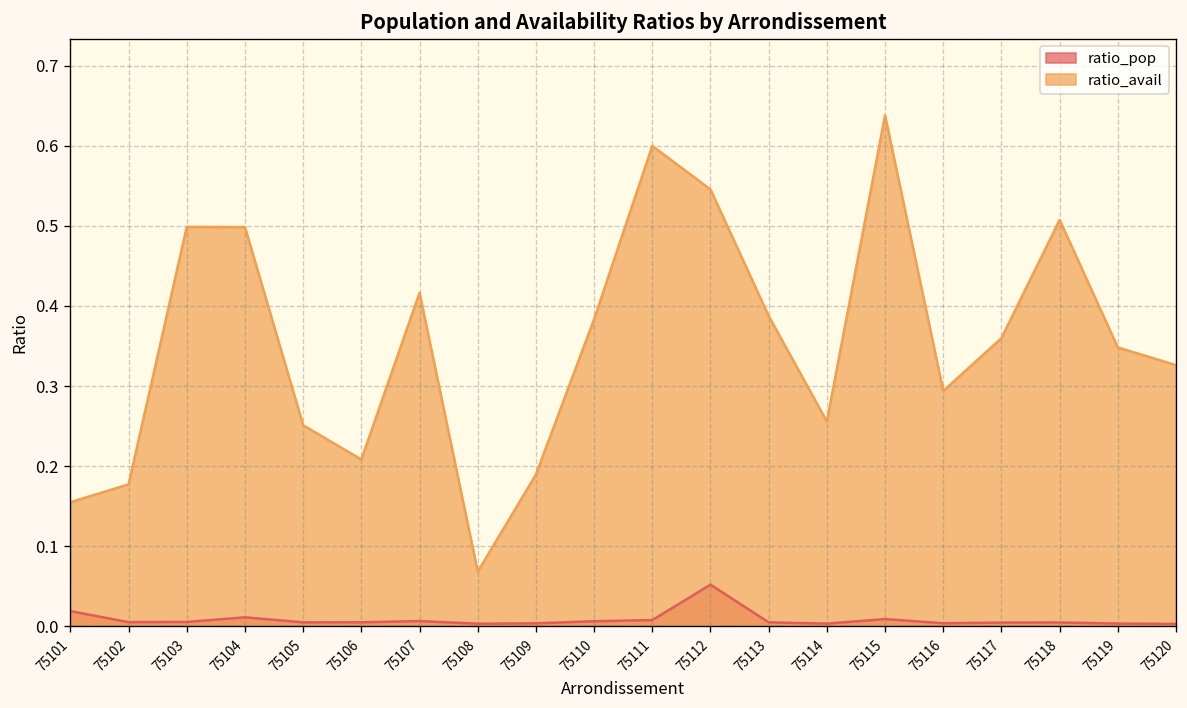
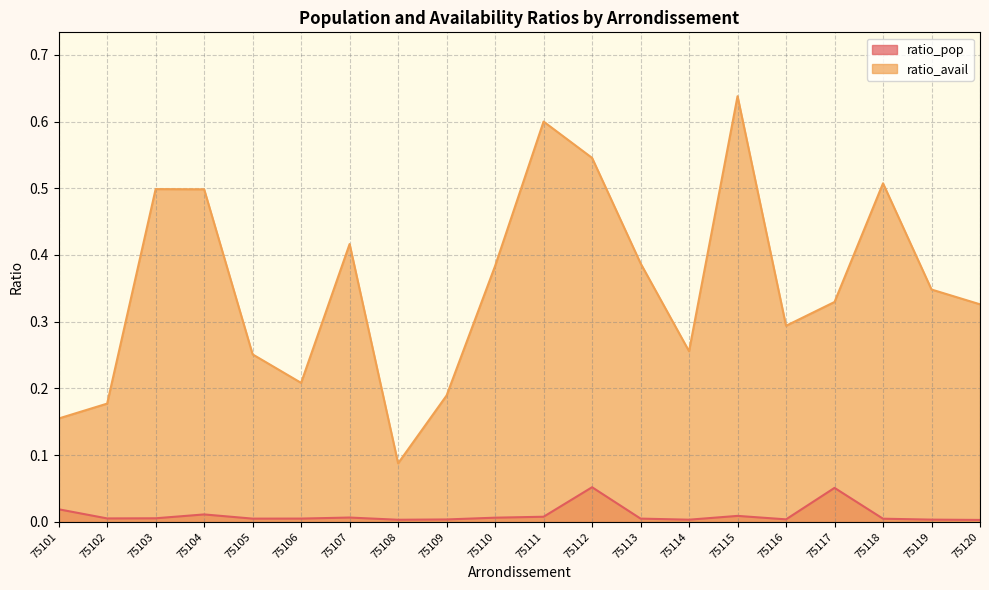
ratio_avail, 75108: 0.07 -> 0.09
ratio_pop, 75117: 0.00 -> 0.05
ratio_avail, 75117: 0.36 -> 0.33
